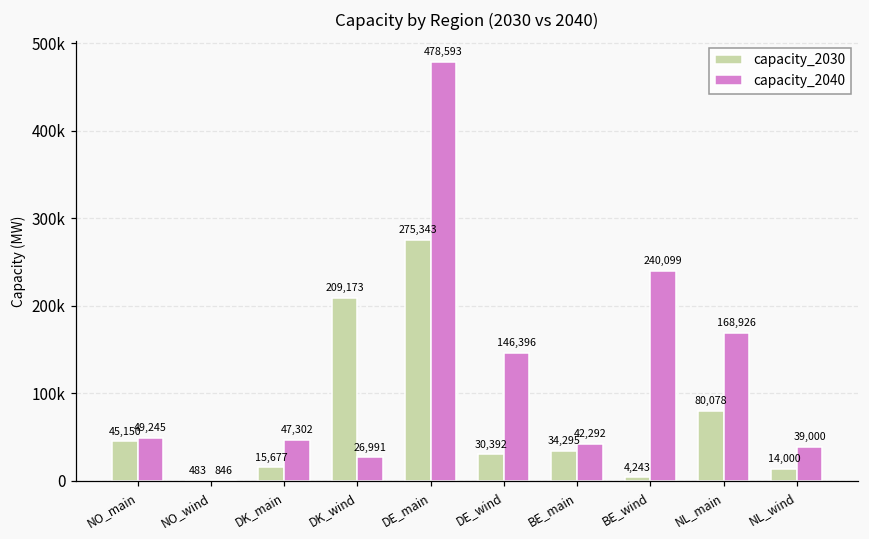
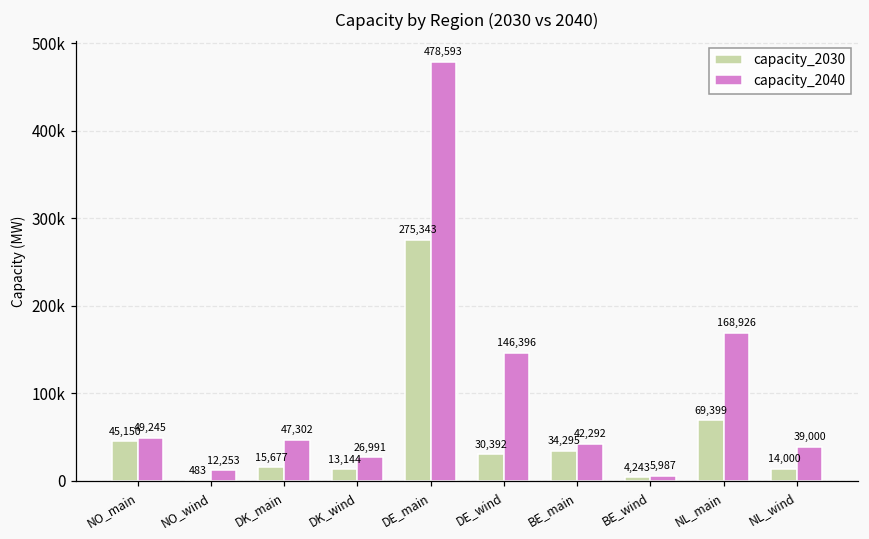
capacity_2040, NO_wind: 846 -> 12,253
capacity_2030, DK_wind: 209,173 -> 13,144
capacity_2040, BE_wind: 240,099 -> 5,987
capacity_2030, NL_main: 80,078 -> 69,399
